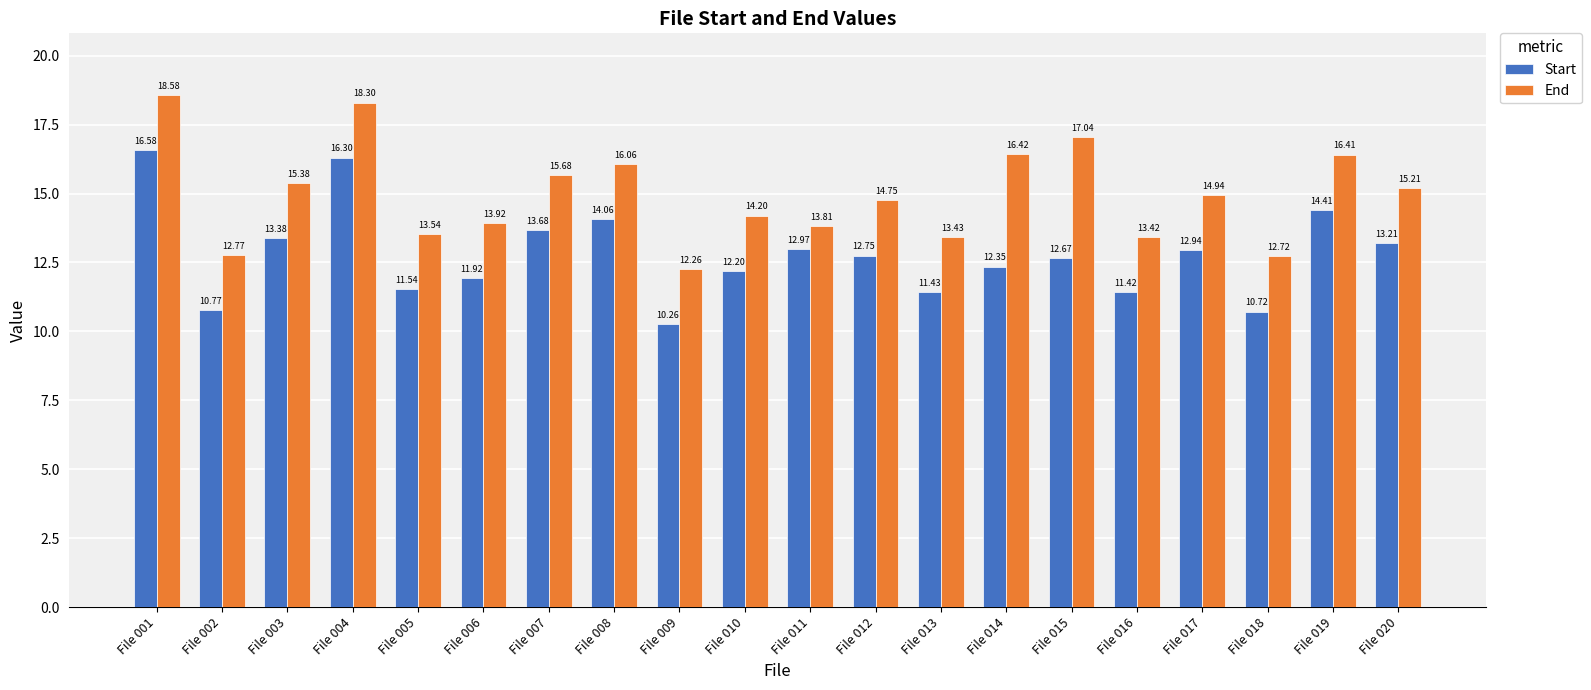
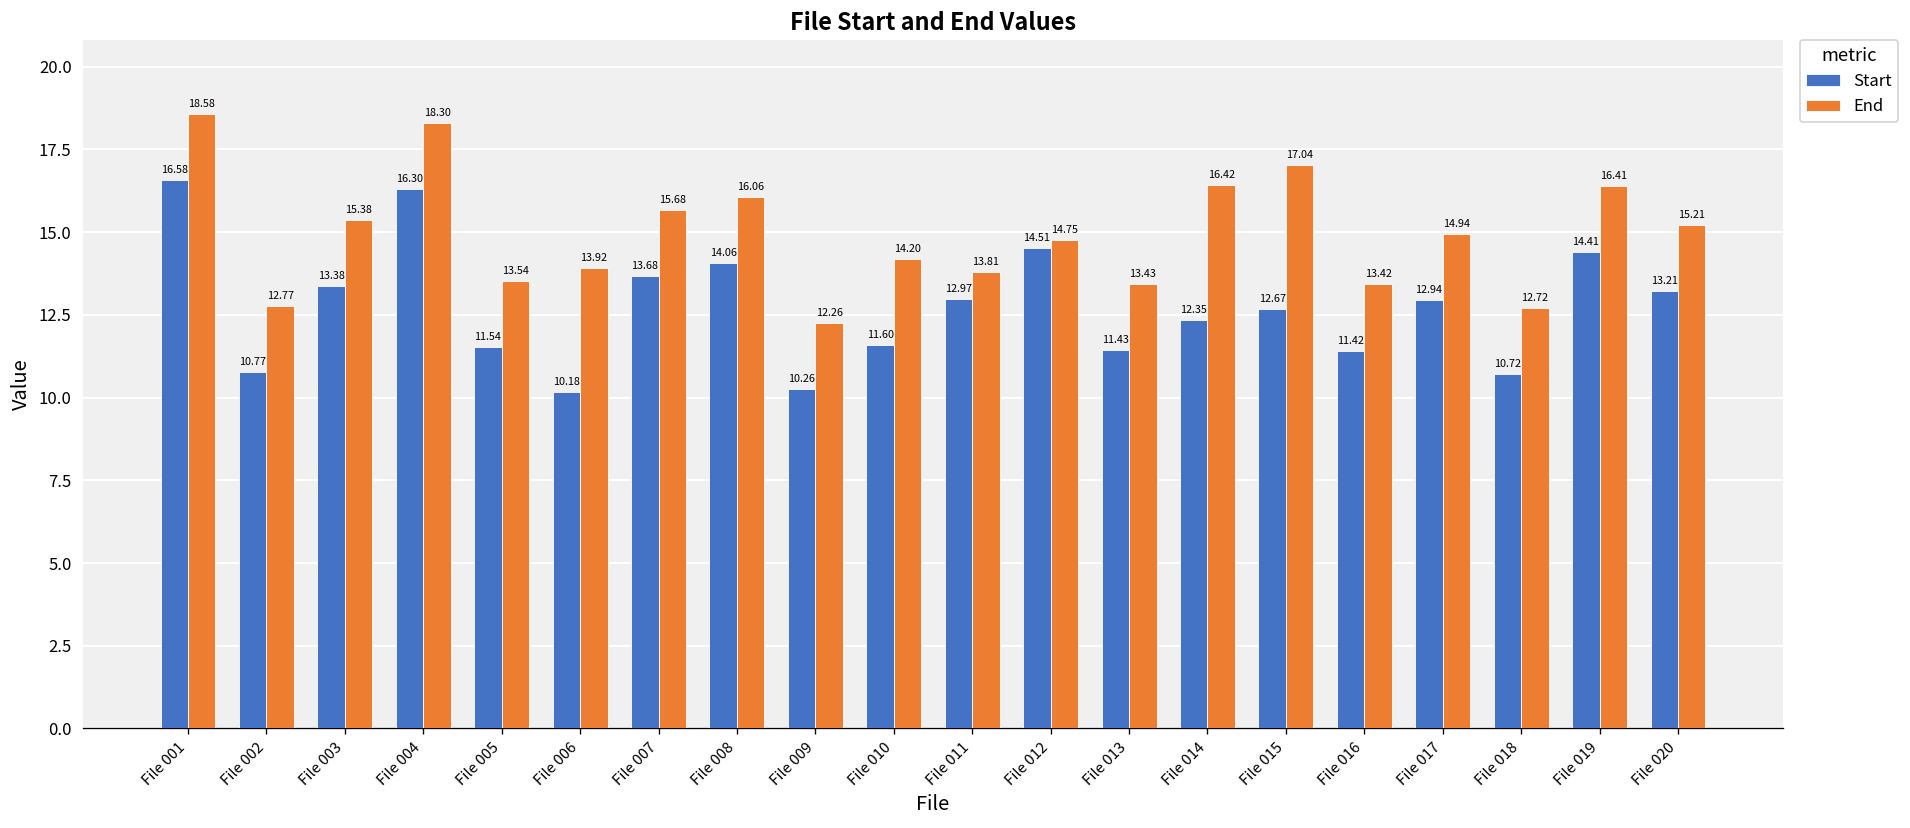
Start, File 006: 11.92 -> 10.18
Start, File 010: 12.20 -> 11.60
Start, File 012: 12.75 -> 14.51
